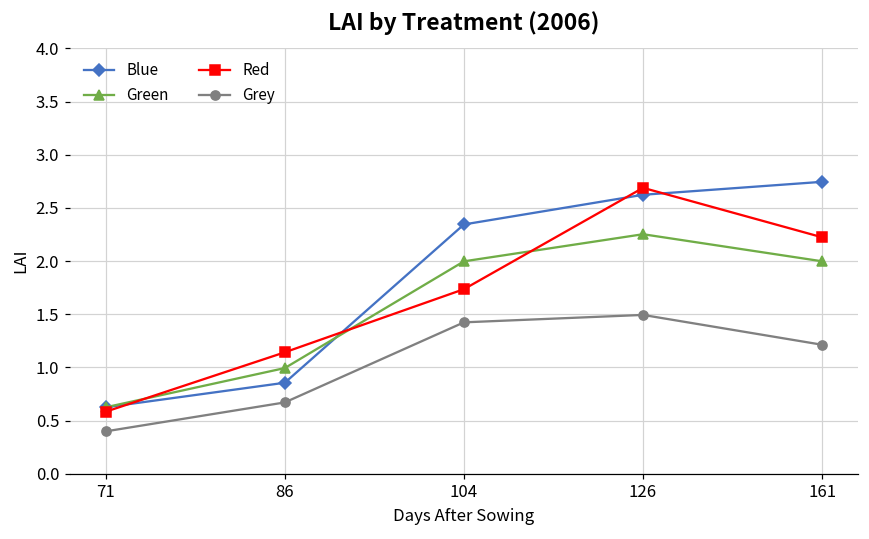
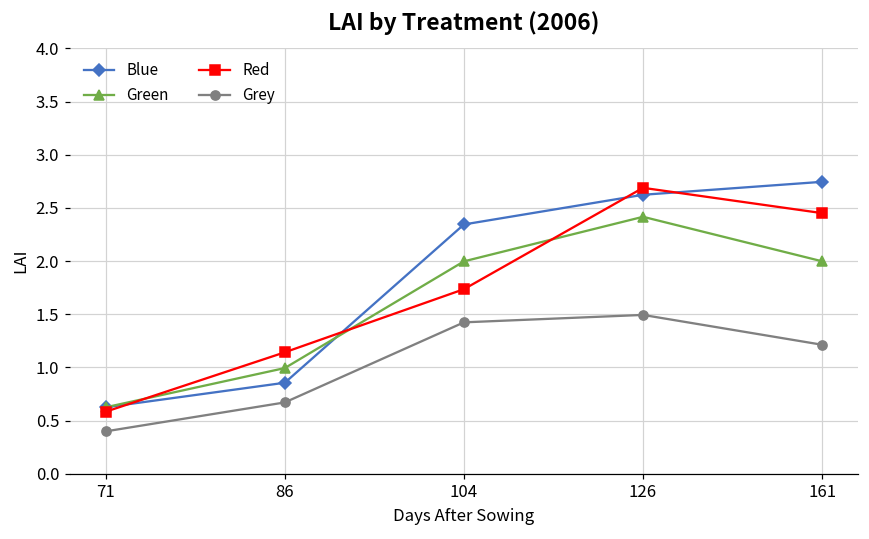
Green, 126: 2.3 -> 2.4
Red, 161: 2.2 -> 2.5
